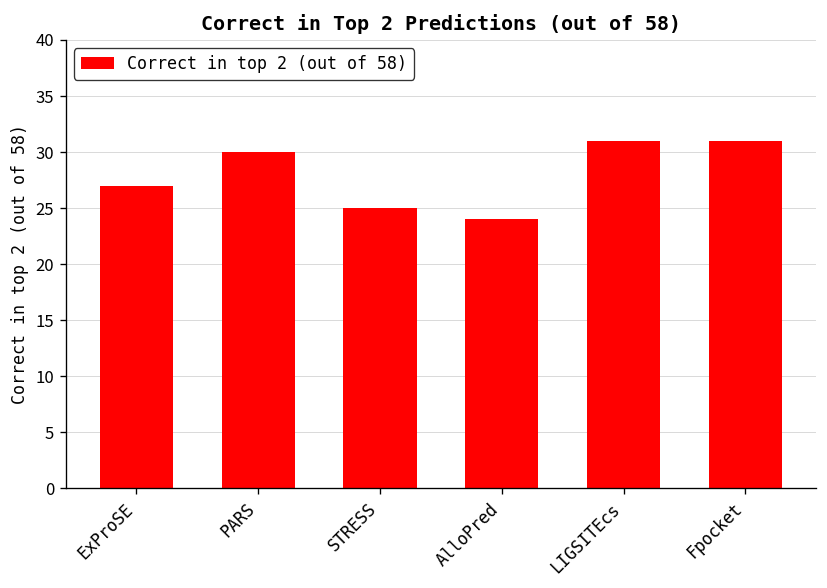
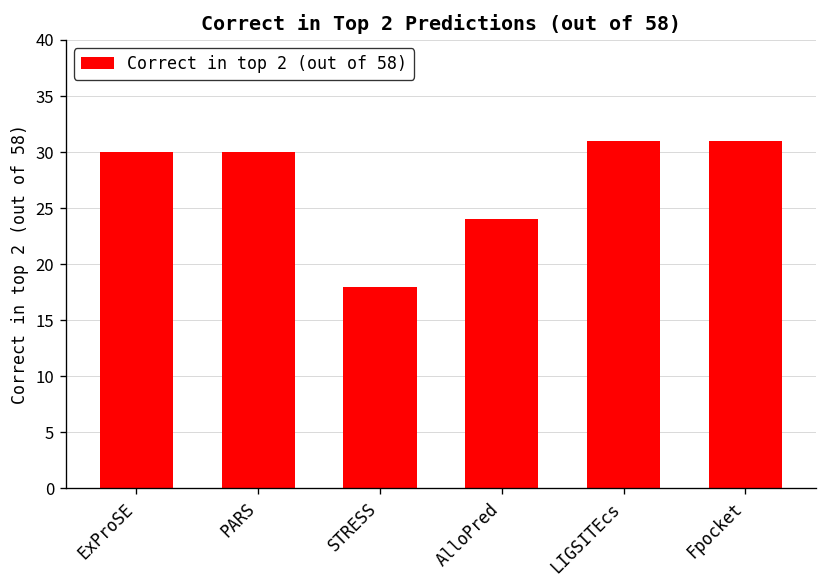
ExProSE: 27 -> 30
STRESS: 25 -> 18
